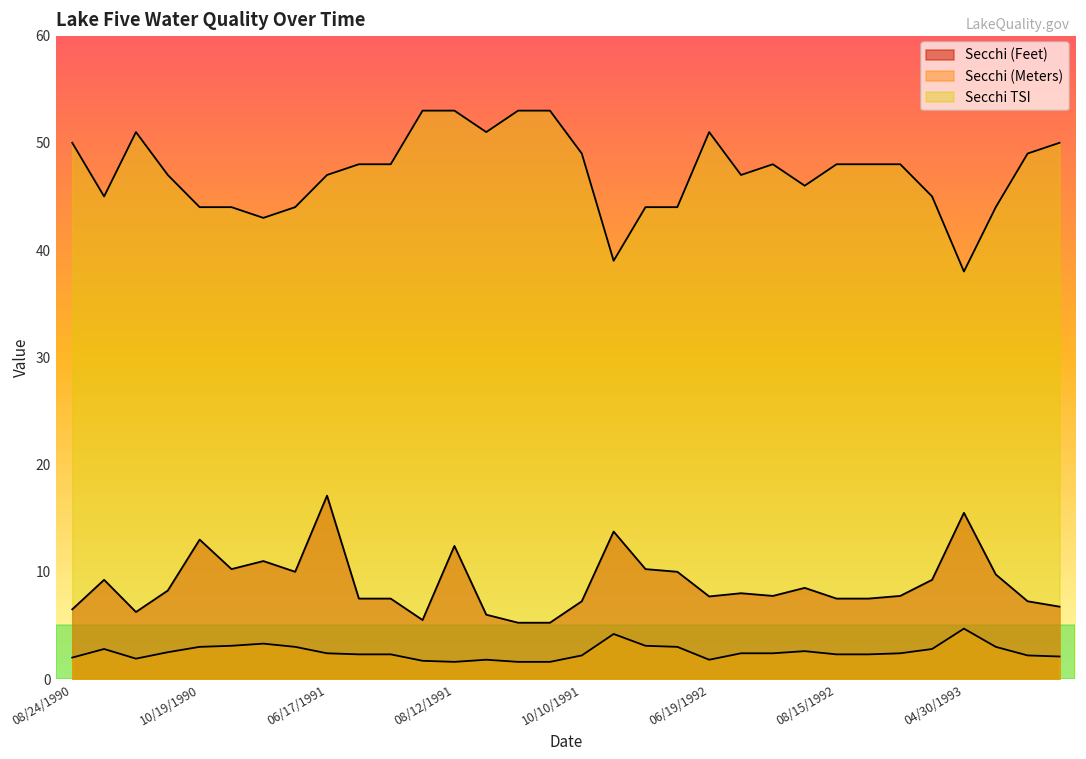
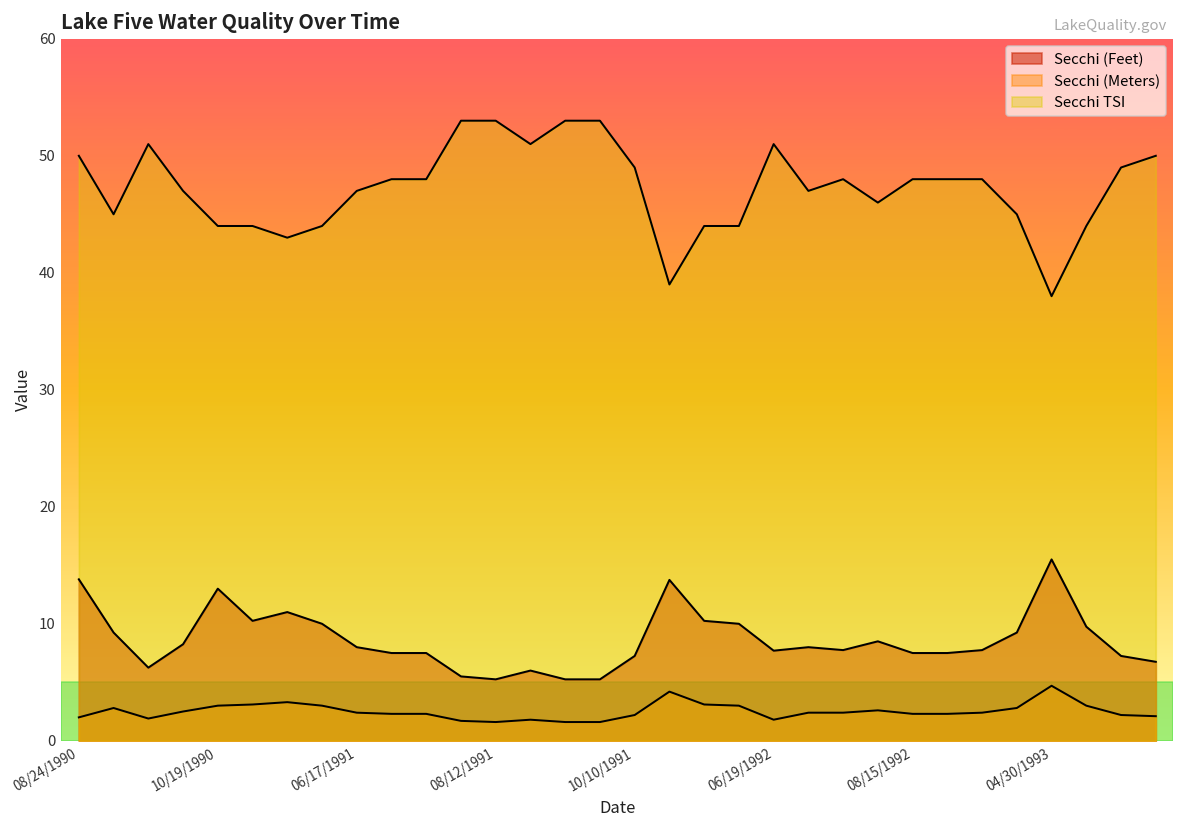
Secchi (Feet), 08/24/1990: 7 -> 14
Secchi (Feet), 06/17/1991: 17 -> 8
Secchi (Feet), 08/12/1991: 12 -> 5
